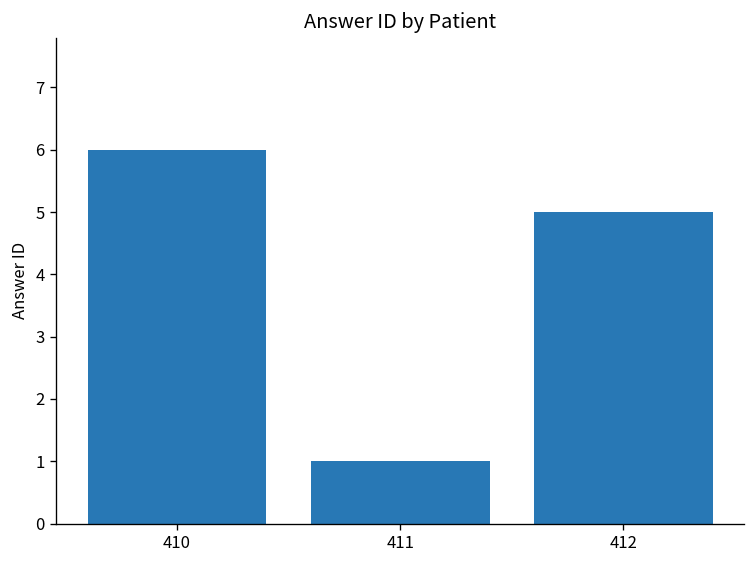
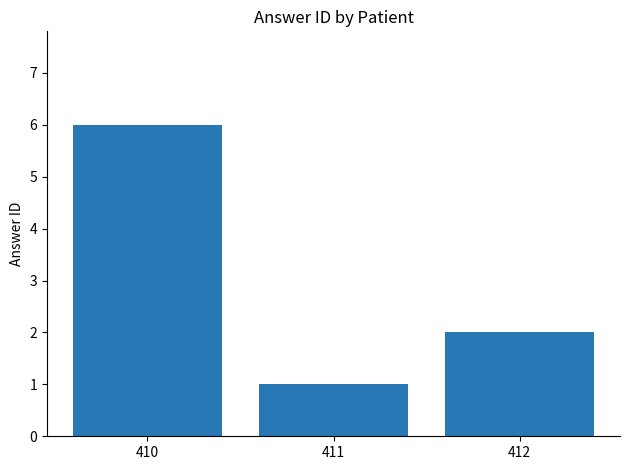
412: 5 -> 2
